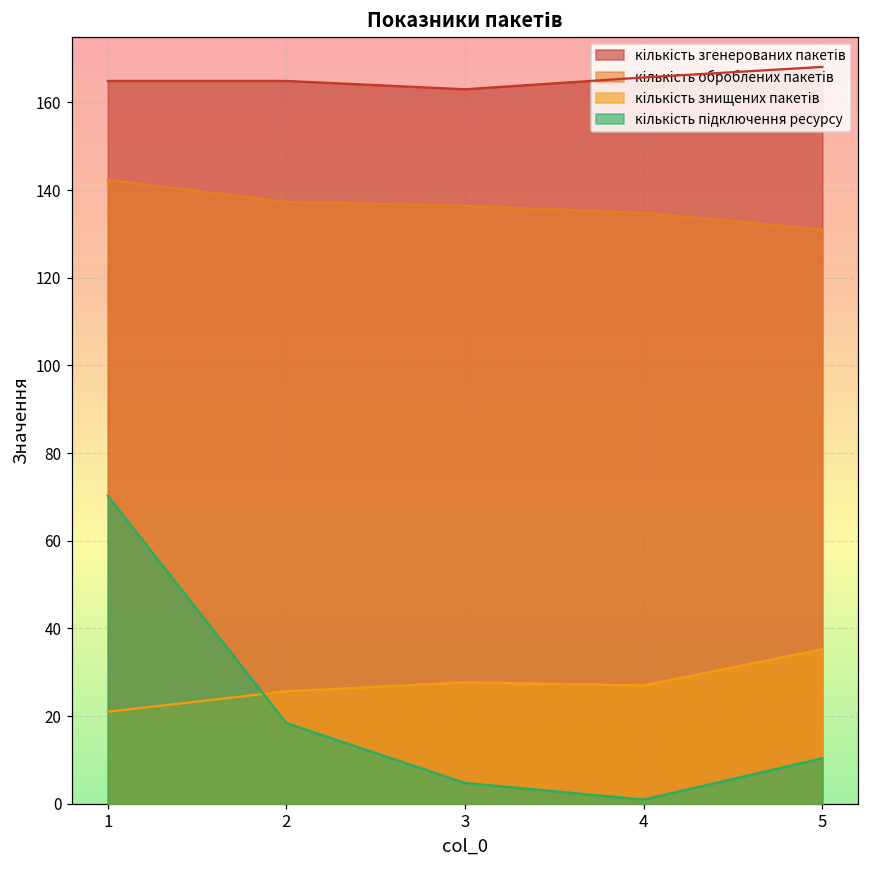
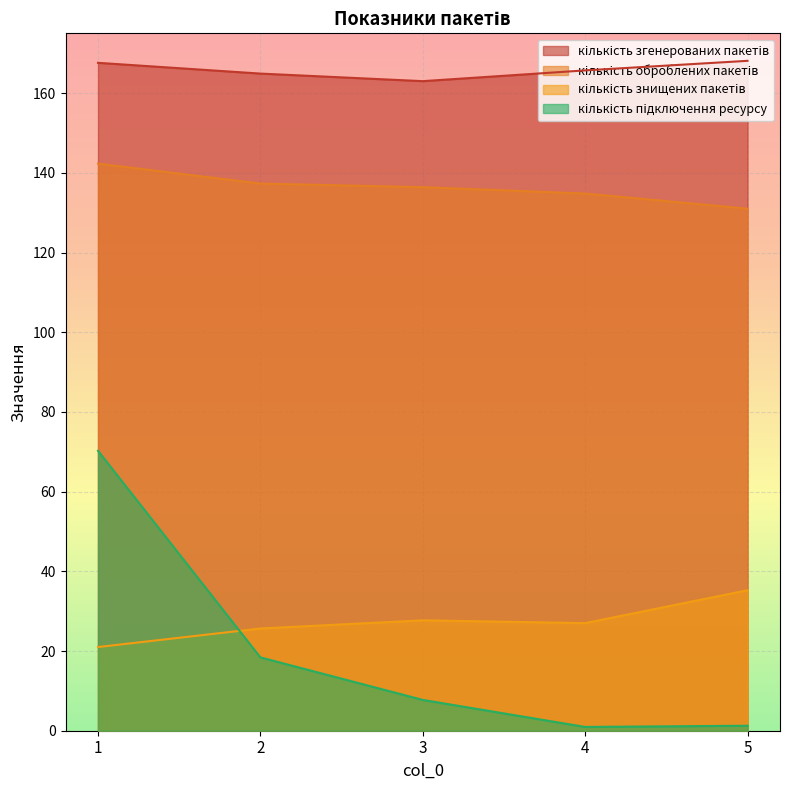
кількість згенерованих пакетів, 1: 165 -> 168
кількість підключення ресурсу, 3: 5 -> 8
кількість підключення ресурсу, 5: 10 -> 1
